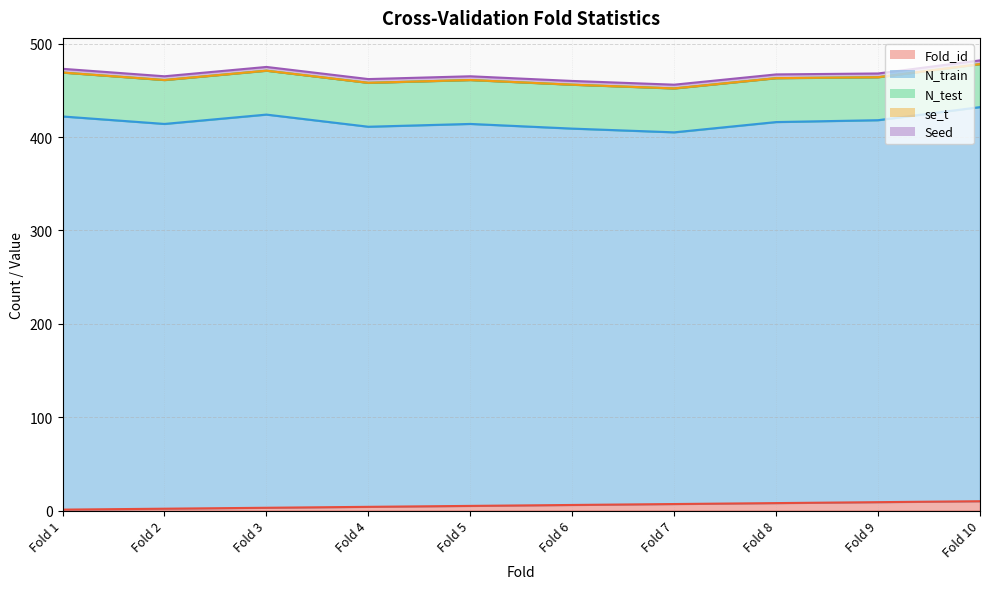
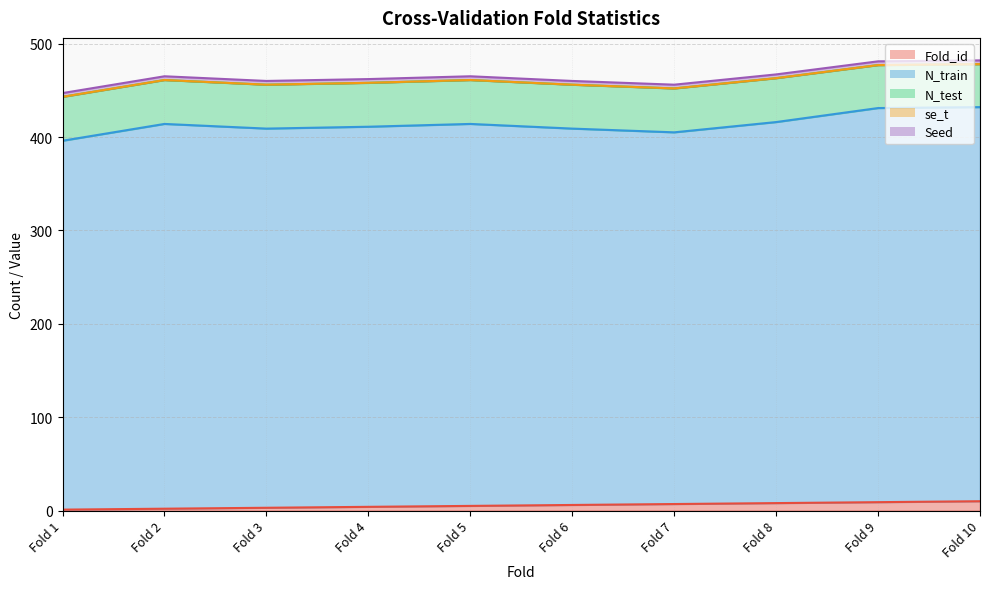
N_train, Fold 1: 420 -> 400
N_train, Fold 3: 420 -> 410
N_train, Fold 9: 410 -> 420
